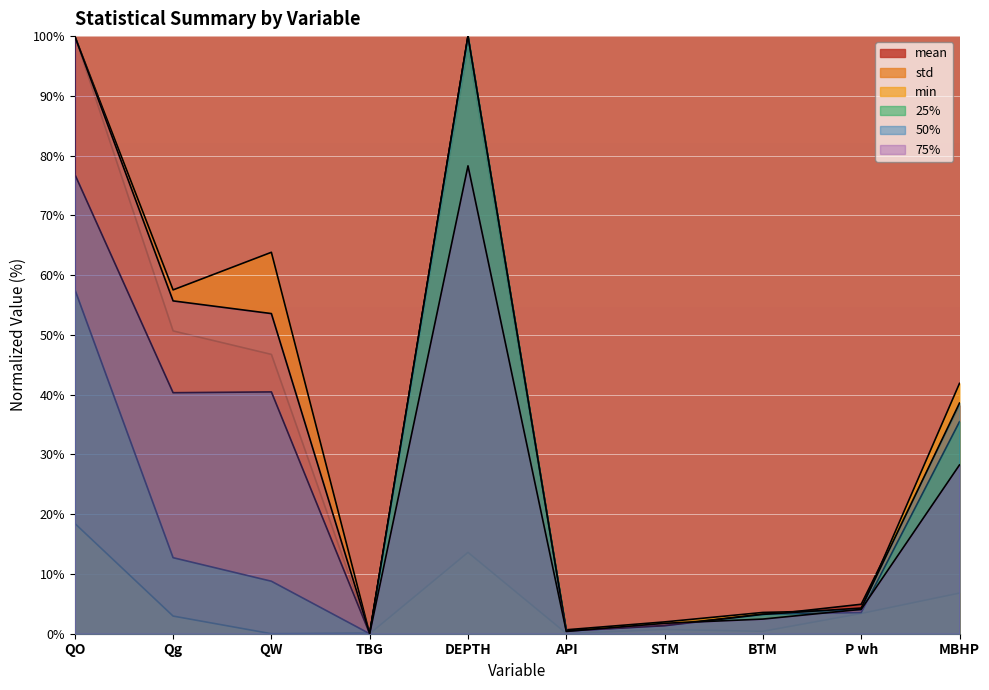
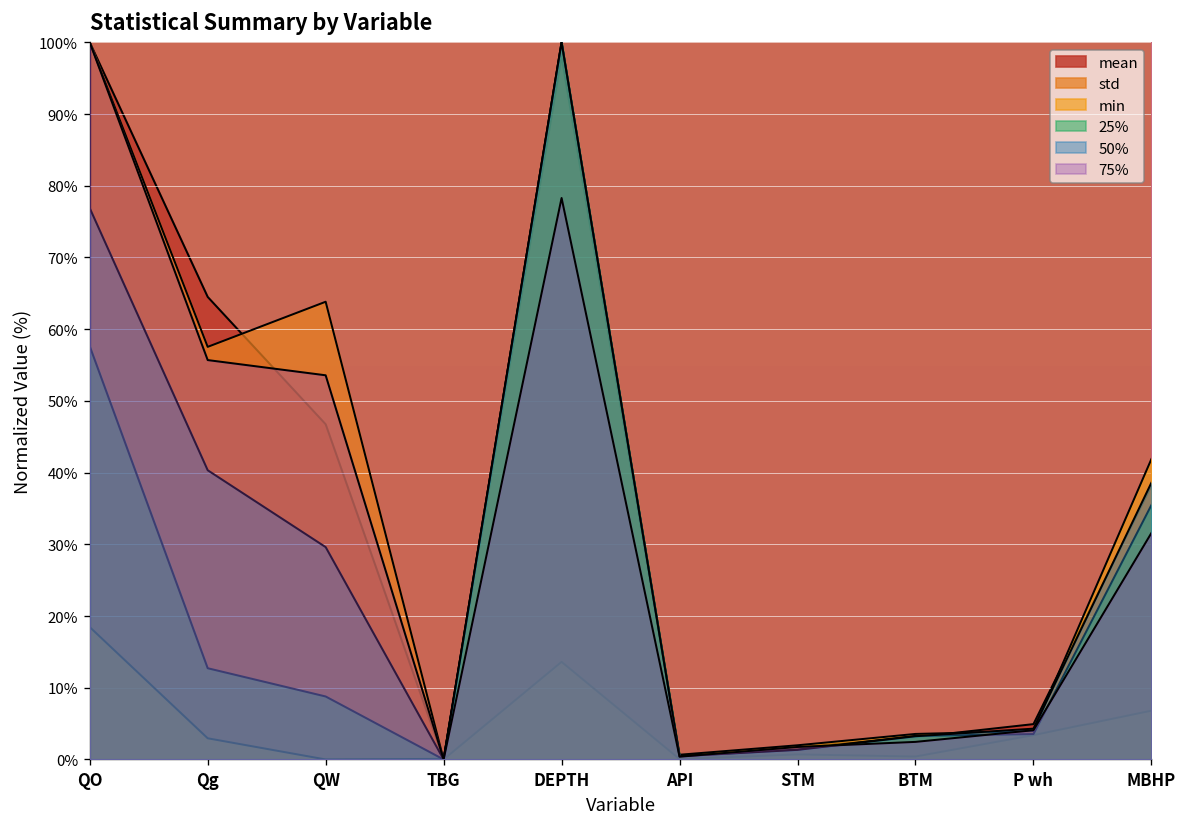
mean, Qg: 51% -> 64%
50%, QW: 40% -> 30%
75%, MBHP: 28% -> 32%
